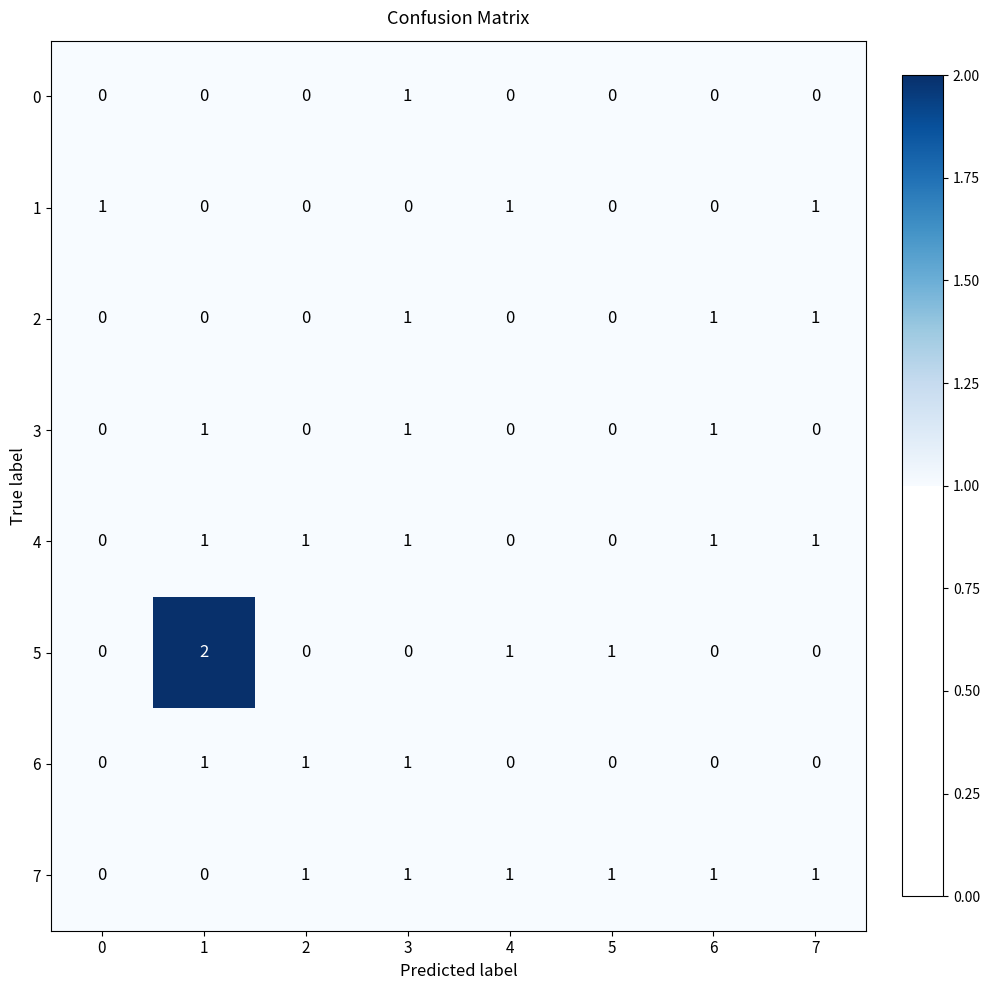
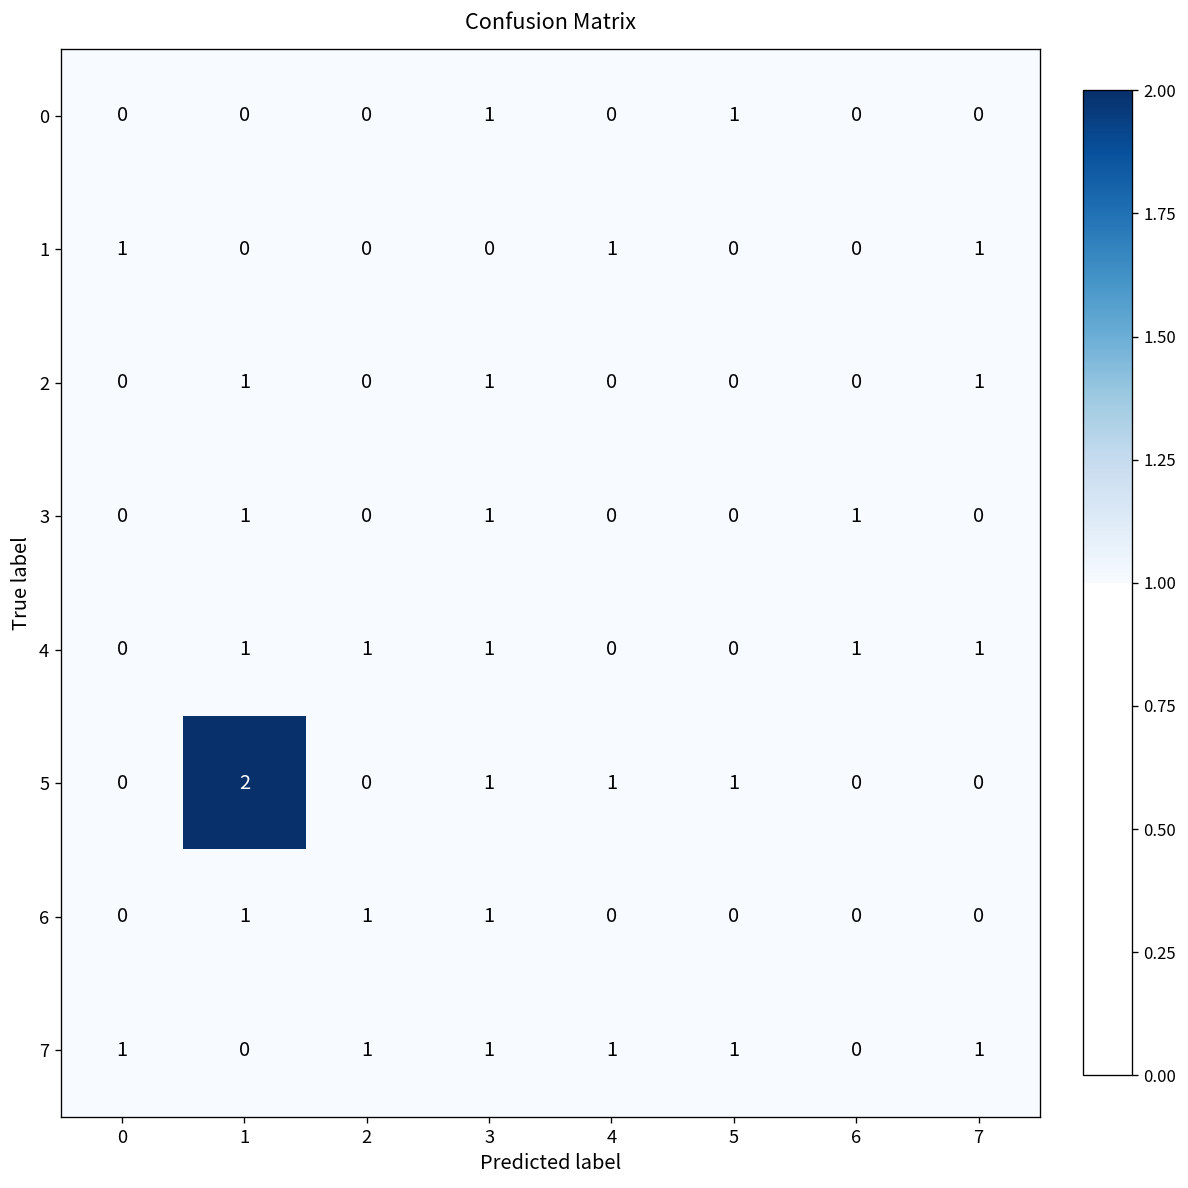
0, 5: 0 -> 1
2, 1: 0 -> 1
2, 6: 1 -> 0
5, 3: 0 -> 1
7, 0: 0 -> 1
7, 6: 1 -> 0
